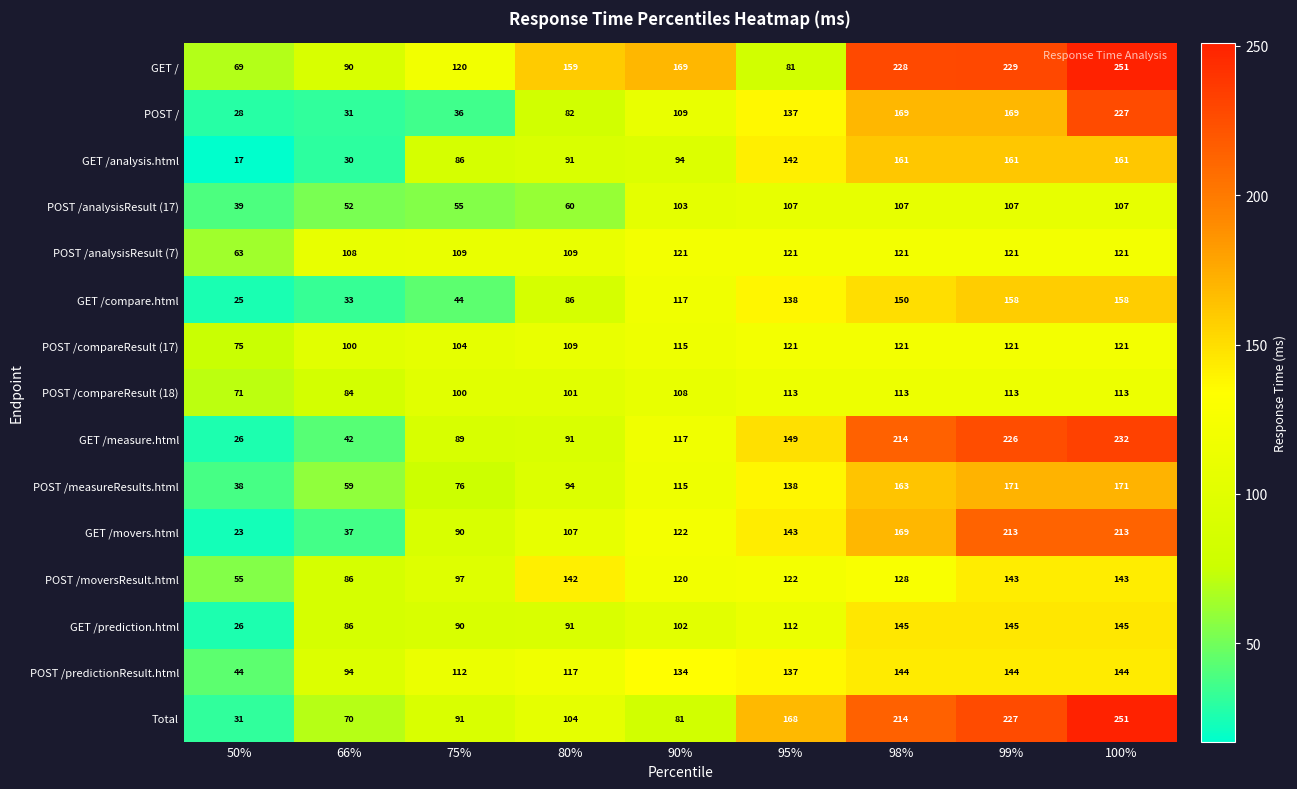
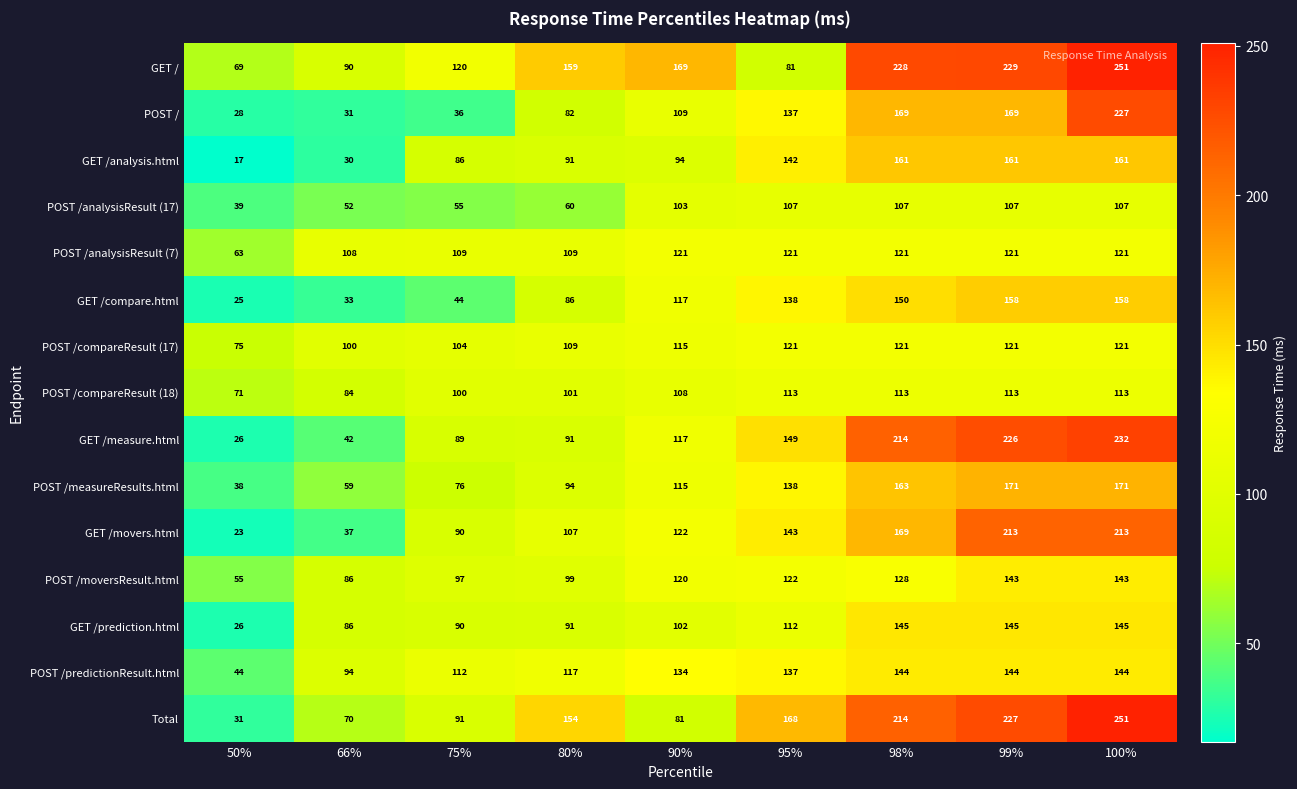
POST /moversResult.html, 80%: 142 -> 99
Total, 80%: 104 -> 154
